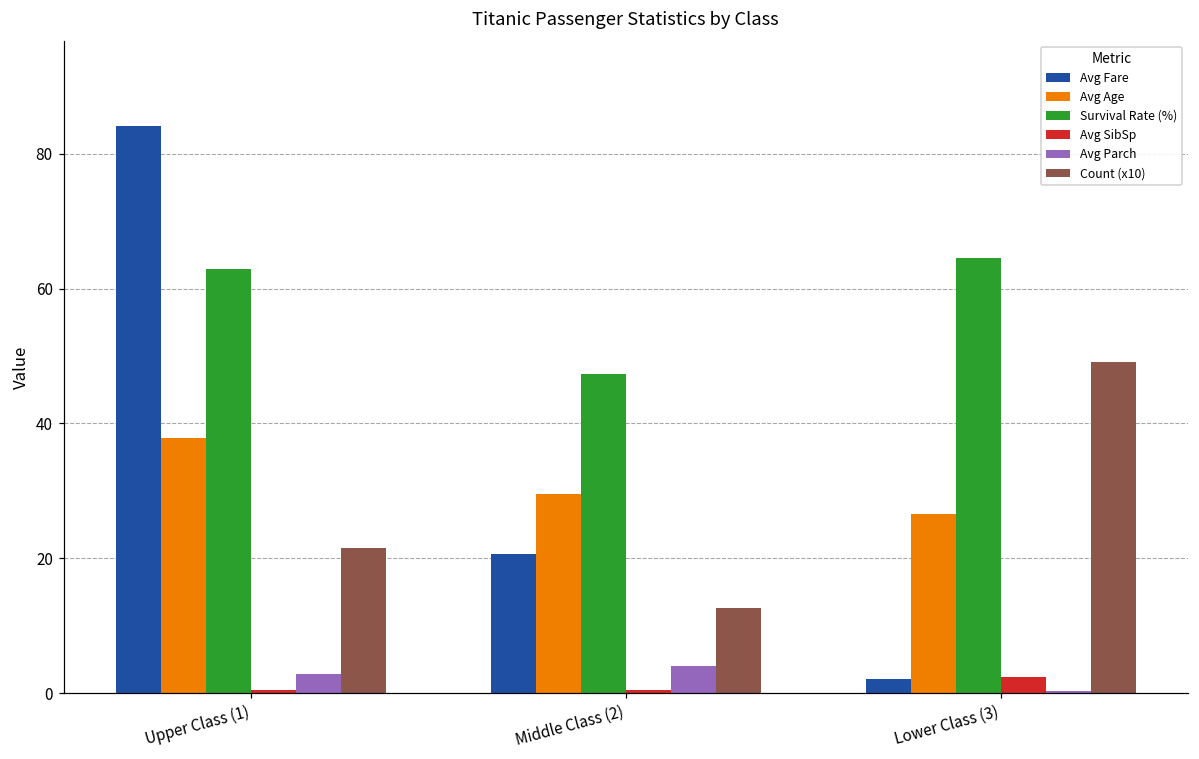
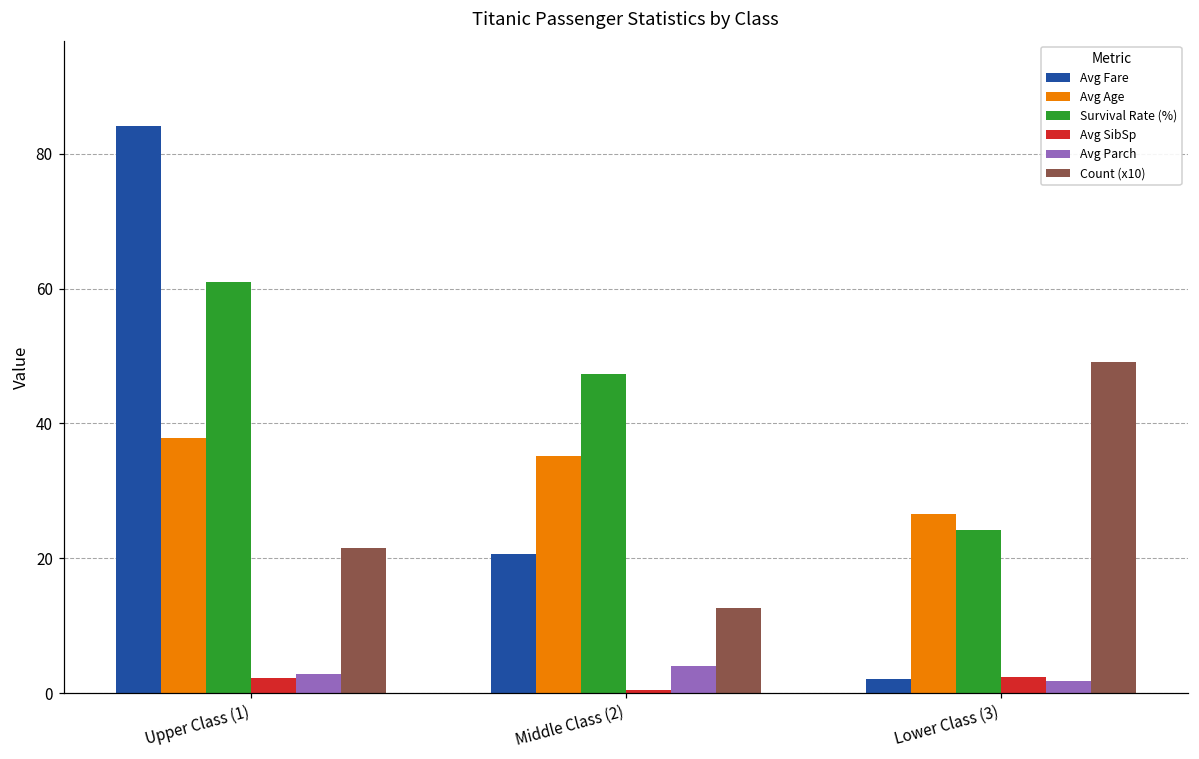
Survival Rate (%), Upper Class (1): 63 -> 61
Avg SibSp, Upper Class (1): 0 -> 2
Avg Age, Middle Class (2): 30 -> 35
Survival Rate (%), Lower Class (3): 65 -> 24
Avg Parch, Lower Class (3): 0 -> 2
